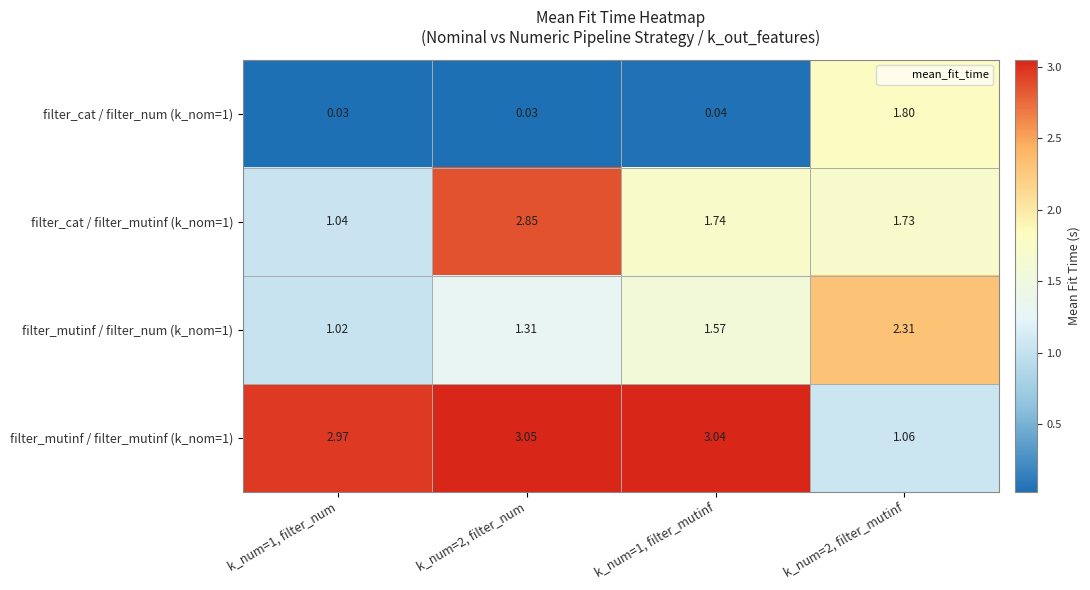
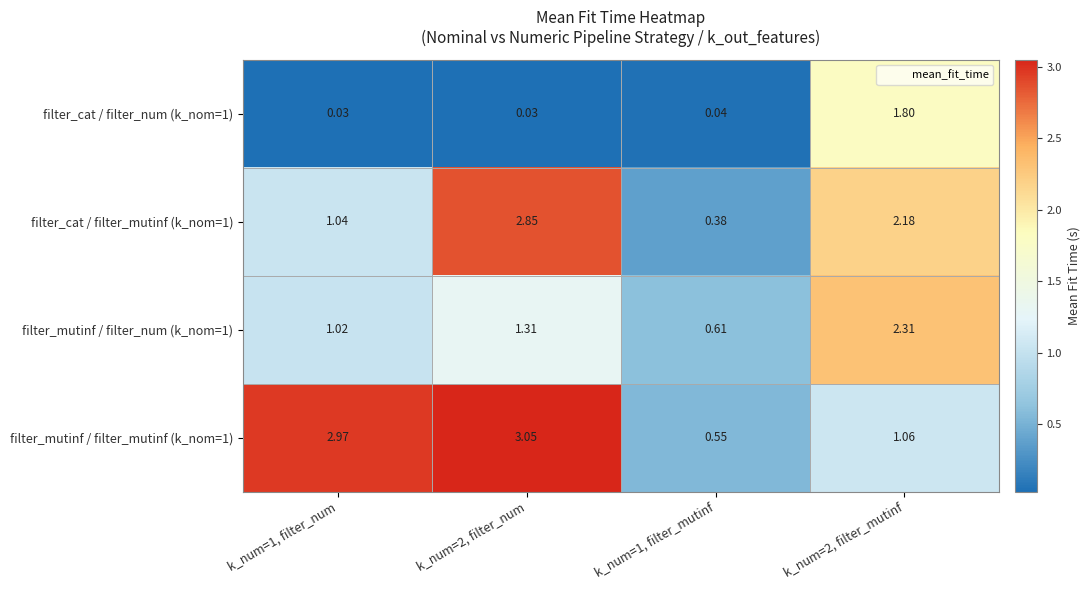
filter_cat / filter_mutinf (k_nom=1), k_num=1, filter_mutinf: 1.74 -> 0.38
filter_cat / filter_mutinf (k_nom=1), k_num=2, filter_mutinf: 1.73 -> 2.18
filter_mutinf / filter_num (k_nom=1), k_num=1, filter_mutinf: 1.57 -> 0.61
filter_mutinf / filter_mutinf (k_nom=1), k_num=1, filter_mutinf: 3.04 -> 0.55
